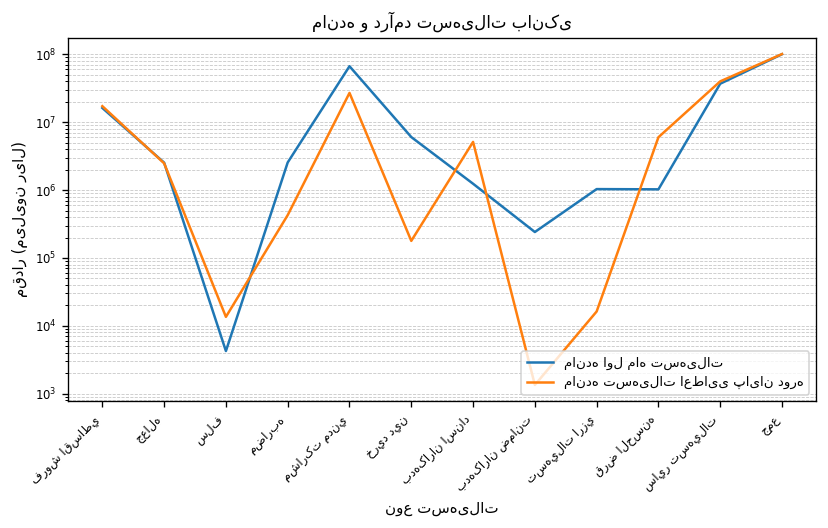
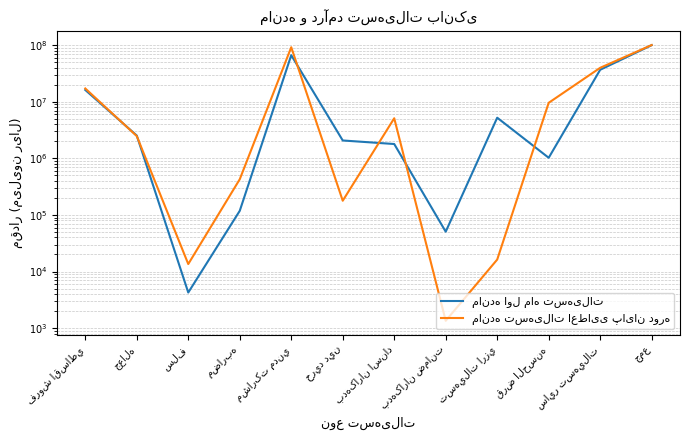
مانده اول ماه تسهیلات, مضاربه: 3000000 -> 120000
مانده تسهیلات اعطایی پایان دوره, مشارکت مدني: 30000000 -> 90000000
مانده اول ماه تسهیلات, خريد دين: 6000000 -> 2100000
مانده اول ماه تسهیلات, بدهکاران اسناد: 1200000 -> 1800000
مانده اول ماه تسهیلات, بدهکاران ضمانت: 240000 -> 50000
مانده اول ماه تسهیلات, تسهيلات ارزي: 1000000 -> 5000000
مانده تسهیلات اعطایی پایان دوره, قرض الحسنه: 6000000 -> 10000000
